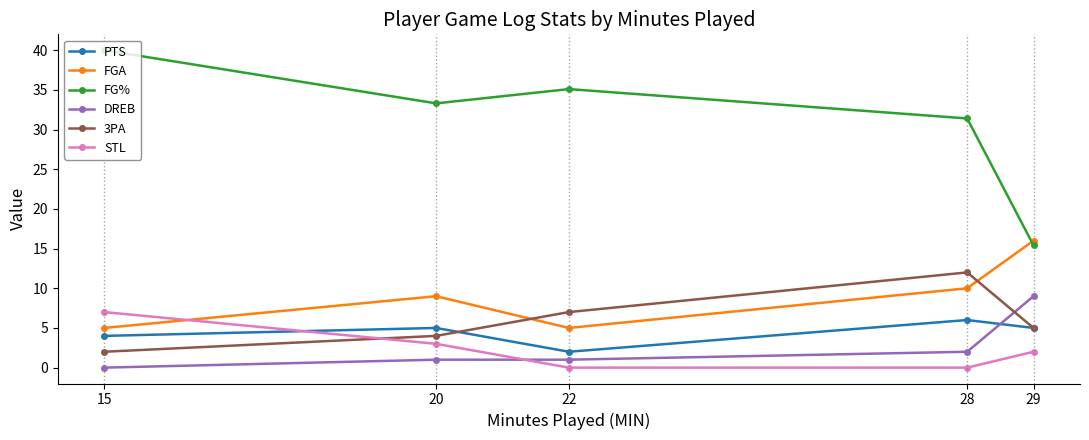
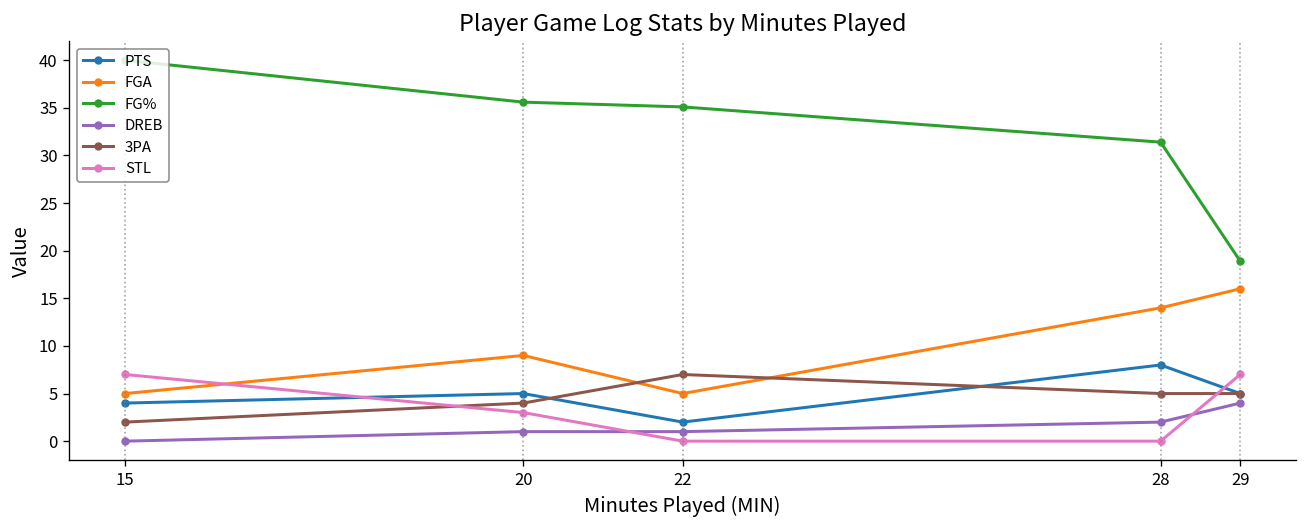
FG%, 20: 33 -> 36
PTS, 28: 6 -> 8
FGA, 28: 10 -> 14
3PA, 28: 12 -> 5
FG%, 29: 15 -> 19
DREB, 29: 9 -> 4
STL, 29: 2 -> 7
